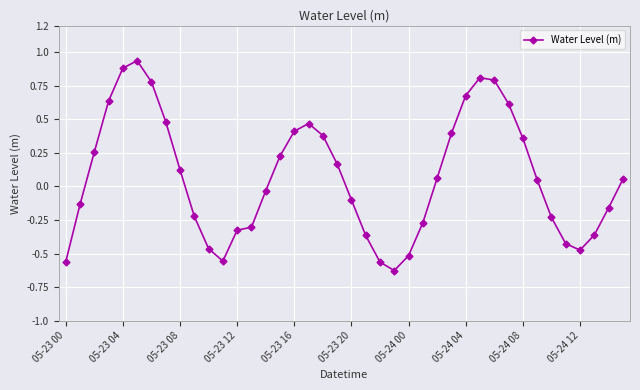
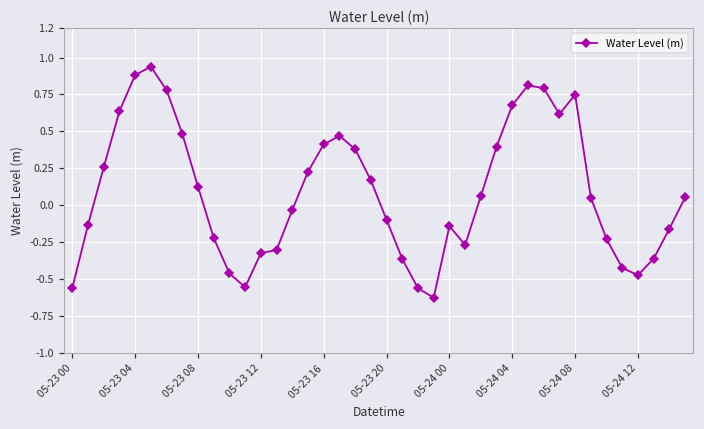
05-24 00: -0.52 -> -0.14
05-24 08: 0.36 -> 0.75
